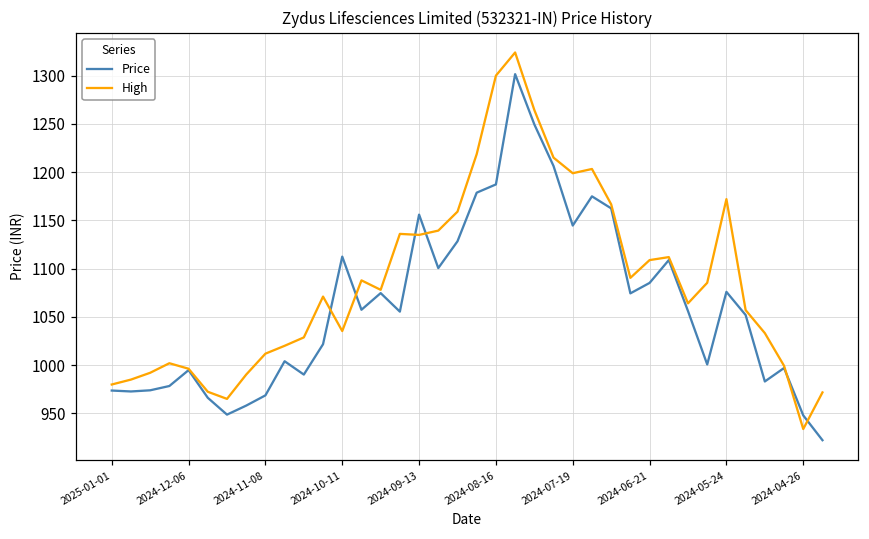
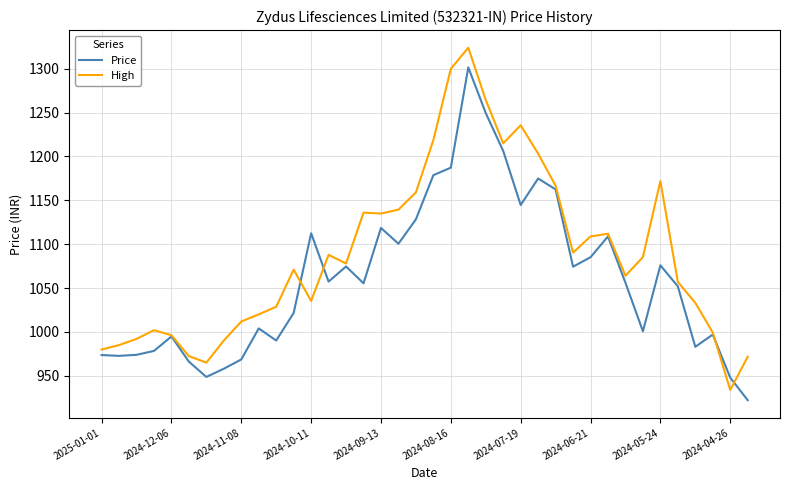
Price, 2024-09-13: 1160 -> 1120
High, 2024-07-19: 1200 -> 1240
